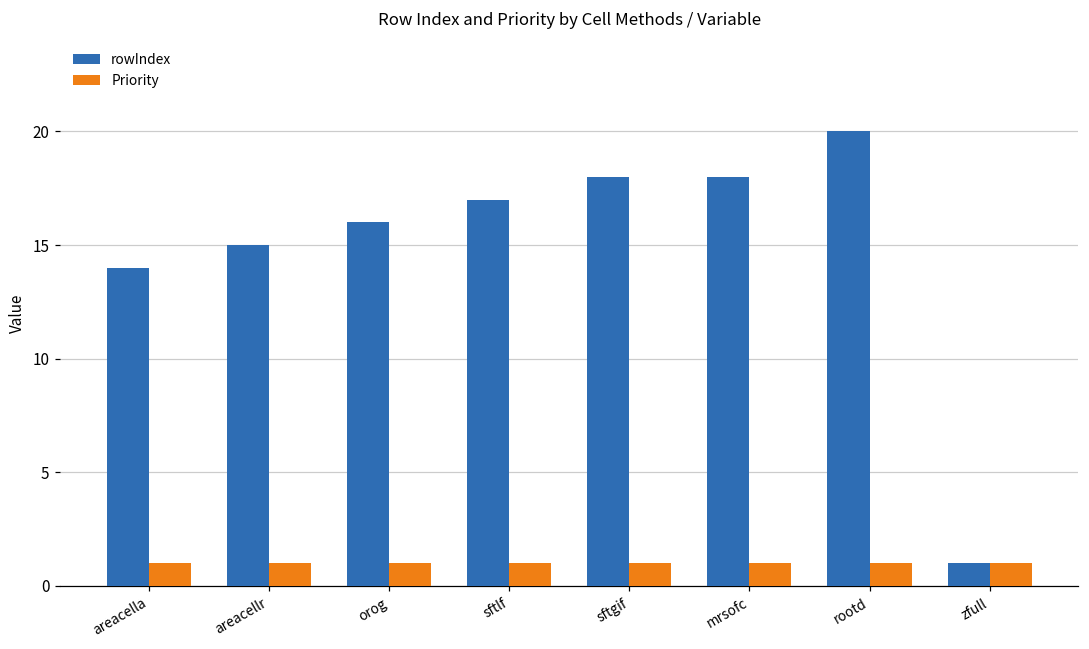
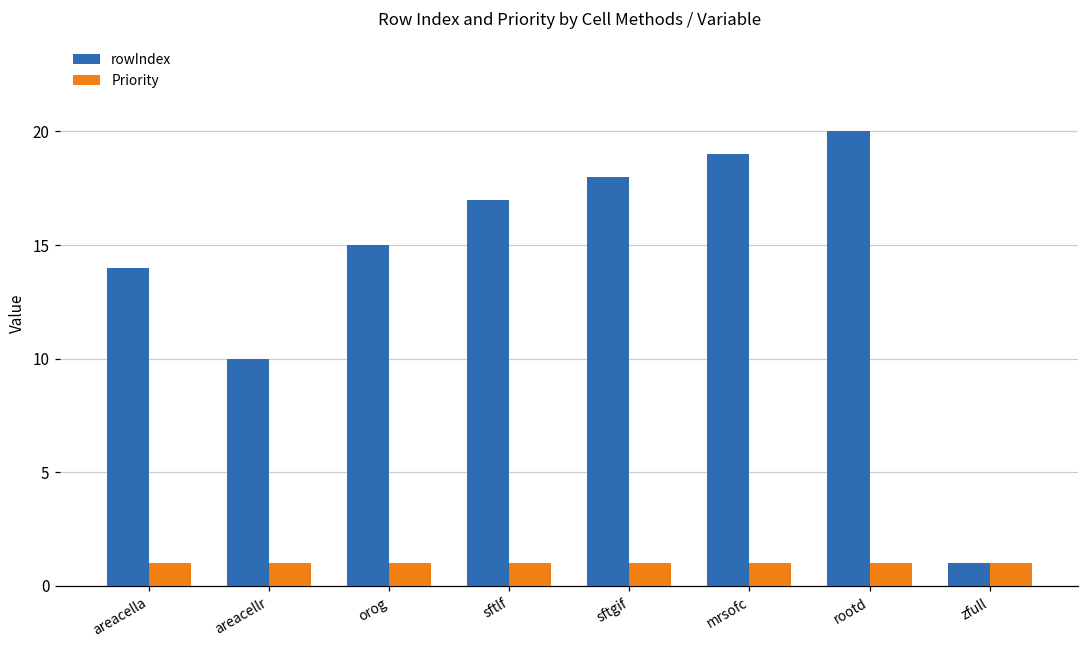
rowIndex, areacellr: 15 -> 10
rowIndex, orog: 16 -> 15
rowIndex, mrsofc: 18 -> 19
